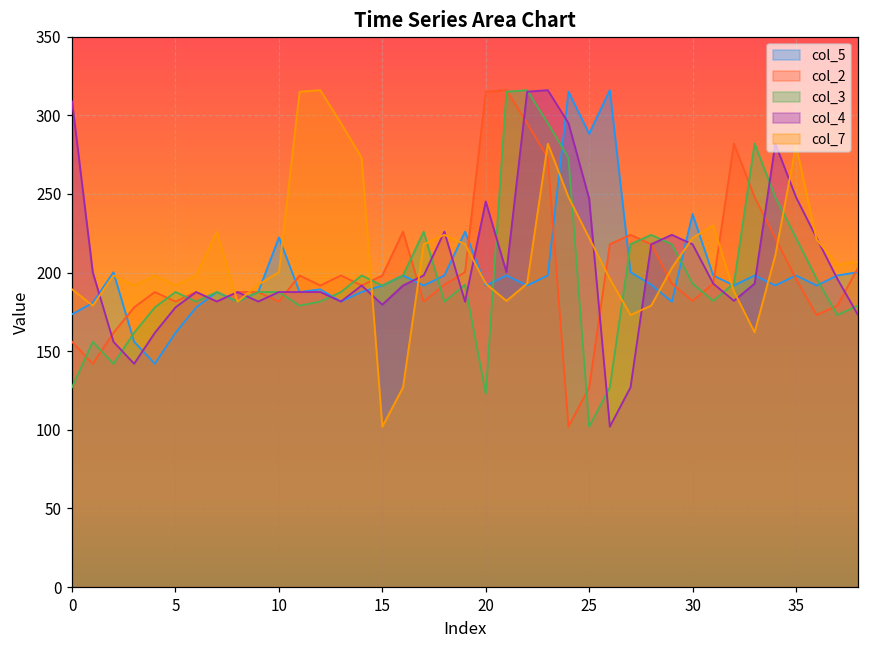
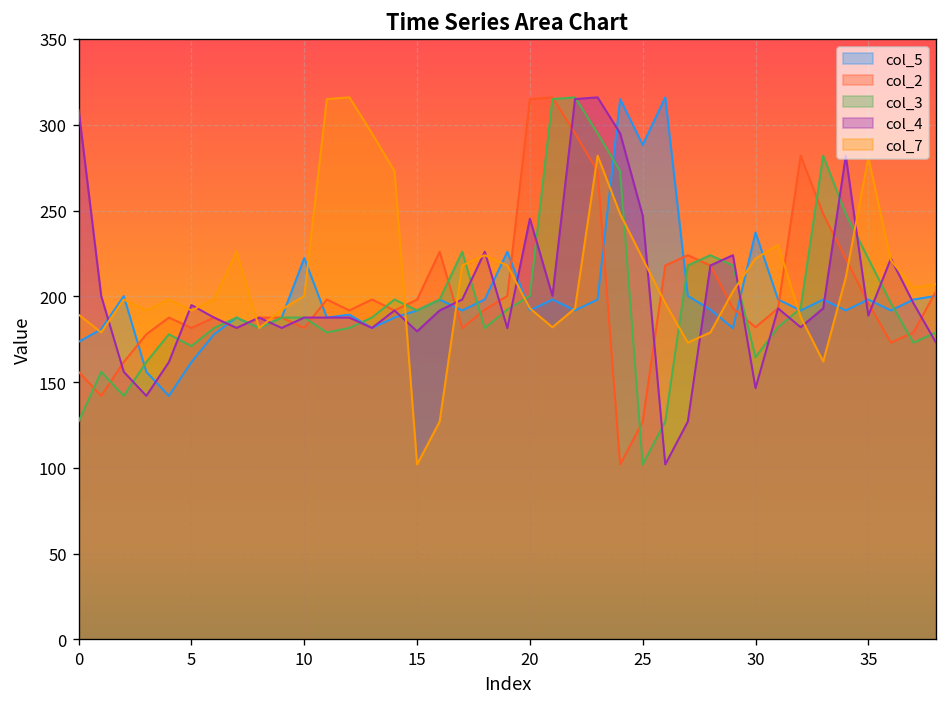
col_3, 5: 188 -> 171
col_4, 5: 178 -> 195
col_3, 20: 123 -> 200
col_3, 30: 193 -> 165
col_4, 30: 218 -> 147
col_4, 35: 248 -> 189
